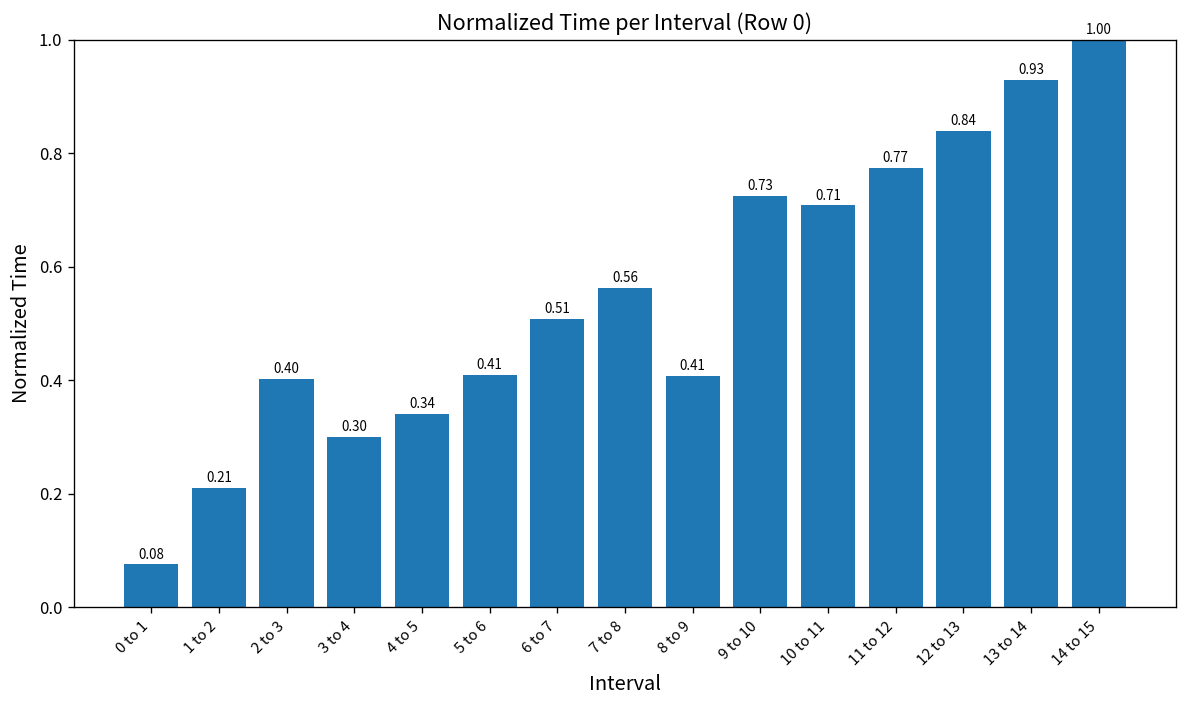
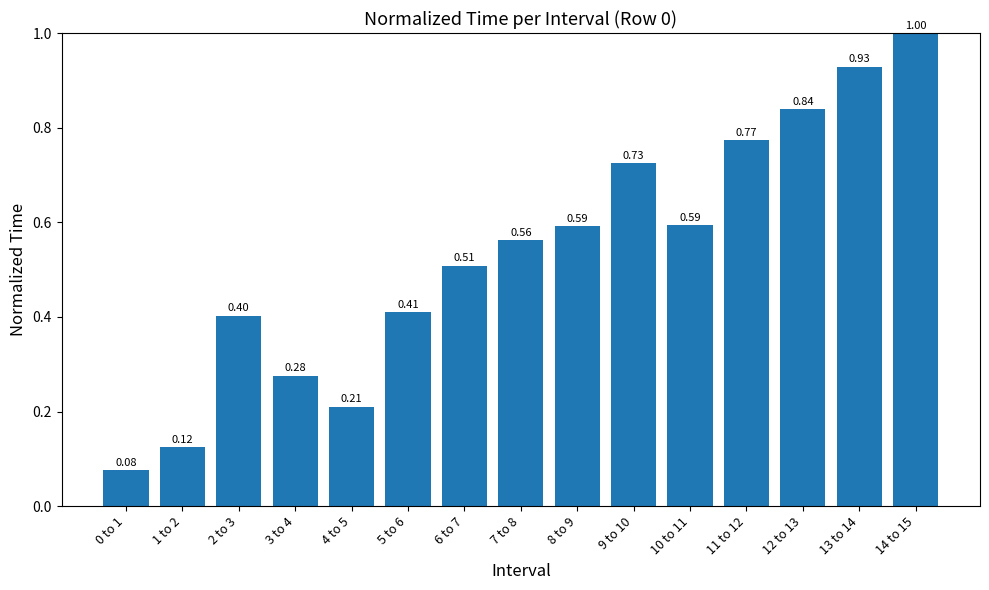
1 to 2: 0.21 -> 0.12
3 to 4: 0.30 -> 0.28
4 to 5: 0.34 -> 0.21
8 to 9: 0.41 -> 0.59
10 to 11: 0.71 -> 0.59
